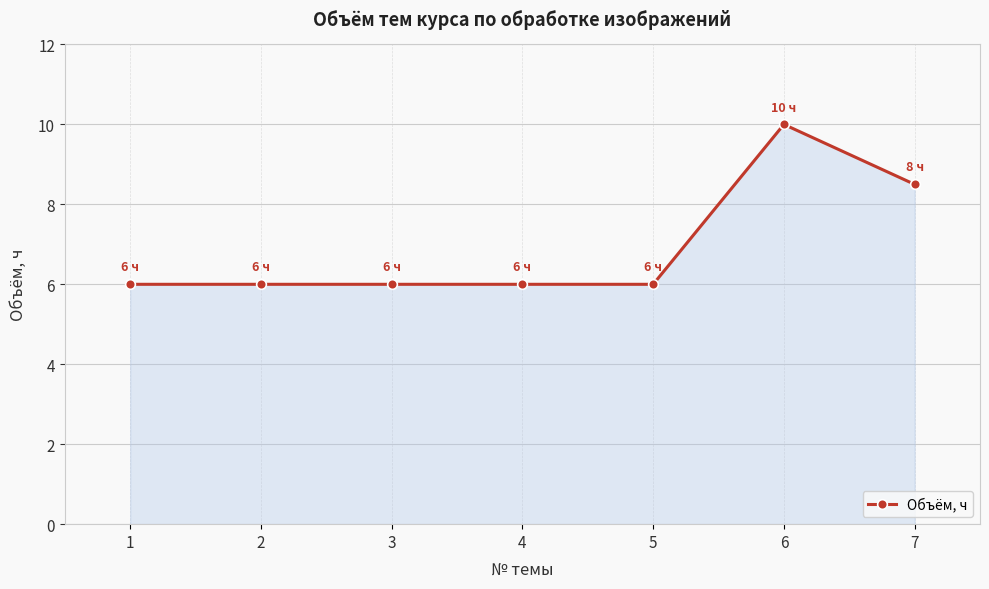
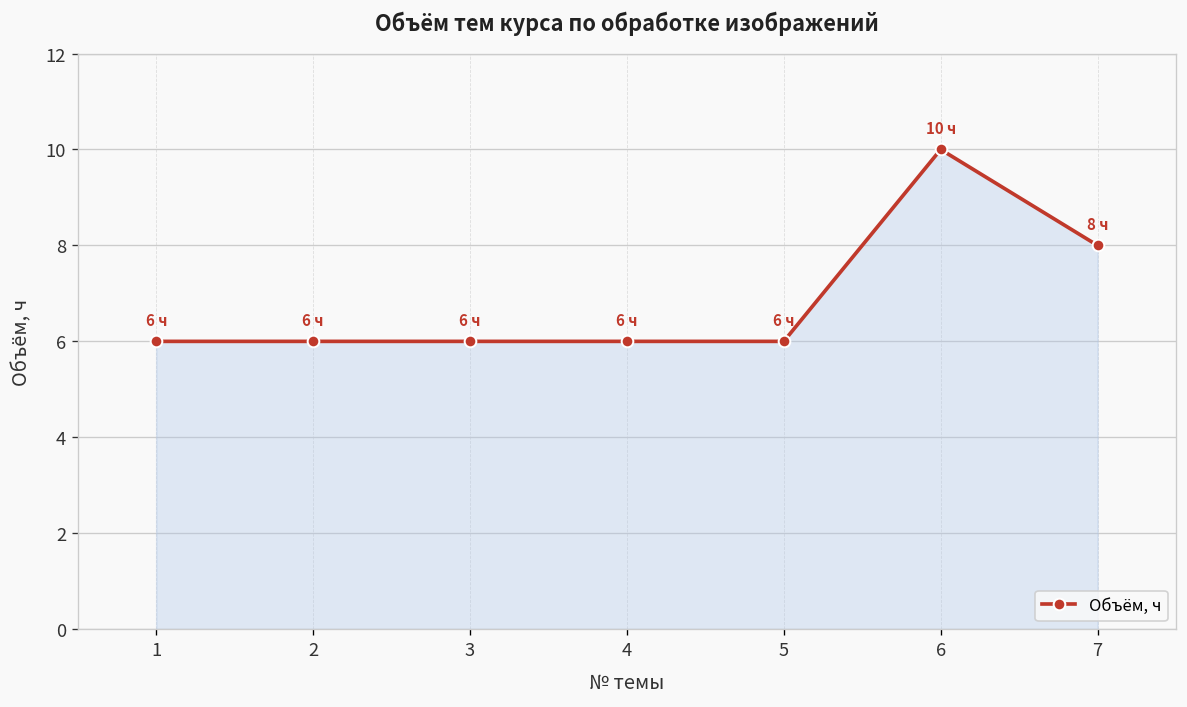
7: 8.5 -> 8.0
